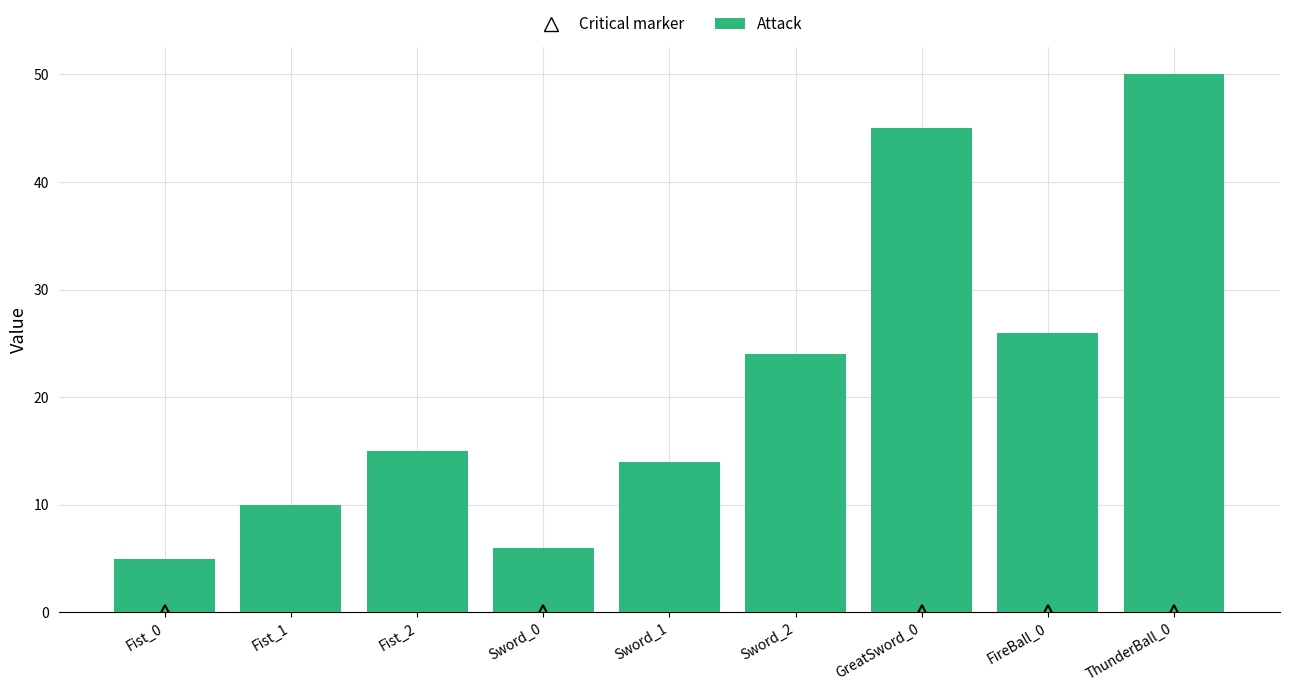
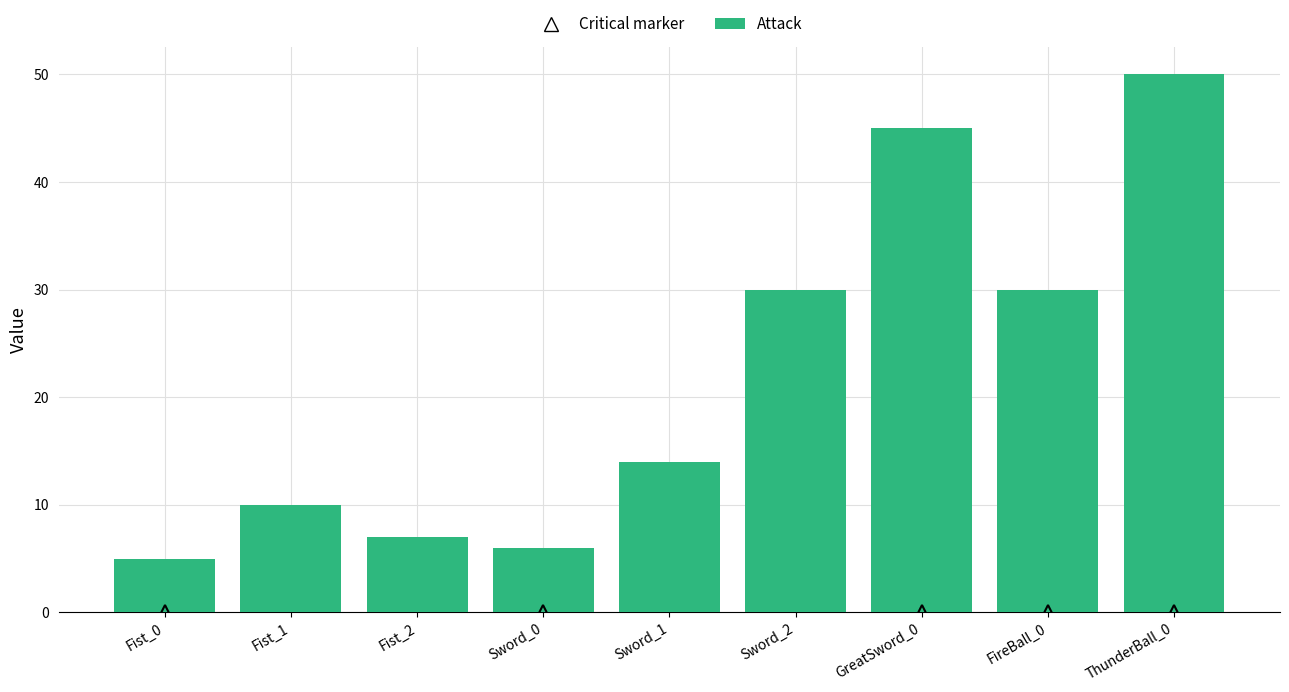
Attack, Fist_2: 15 -> 7
Attack, Sword_2: 24 -> 30
Attack, FireBall_0: 26 -> 30
